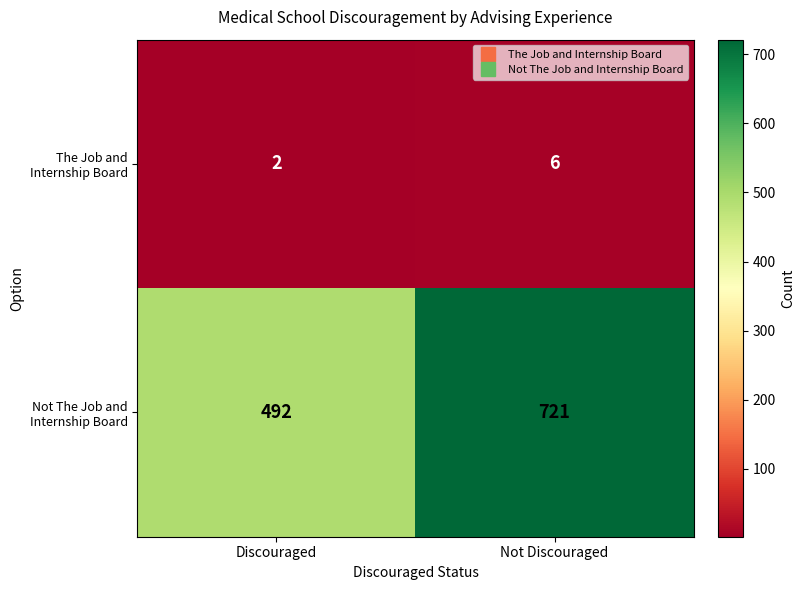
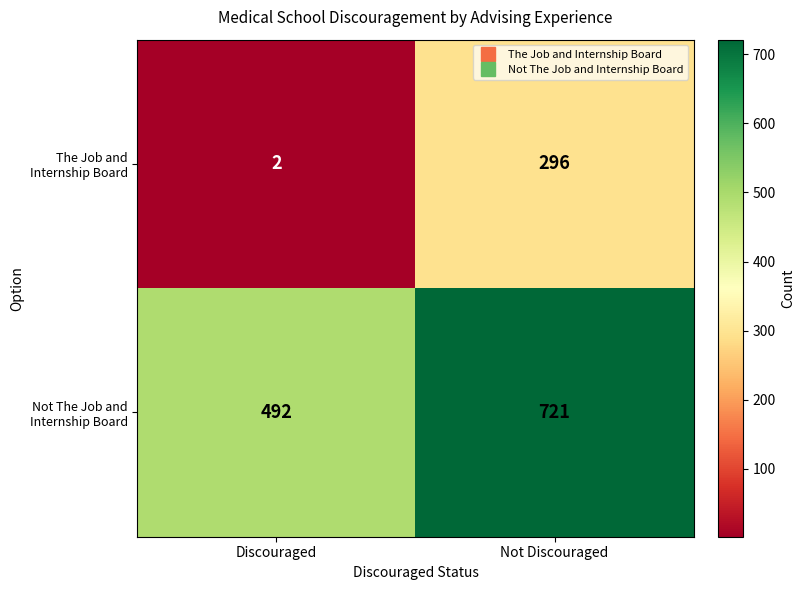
The Job and Internship Board, Not Discouraged: 6 -> 296
